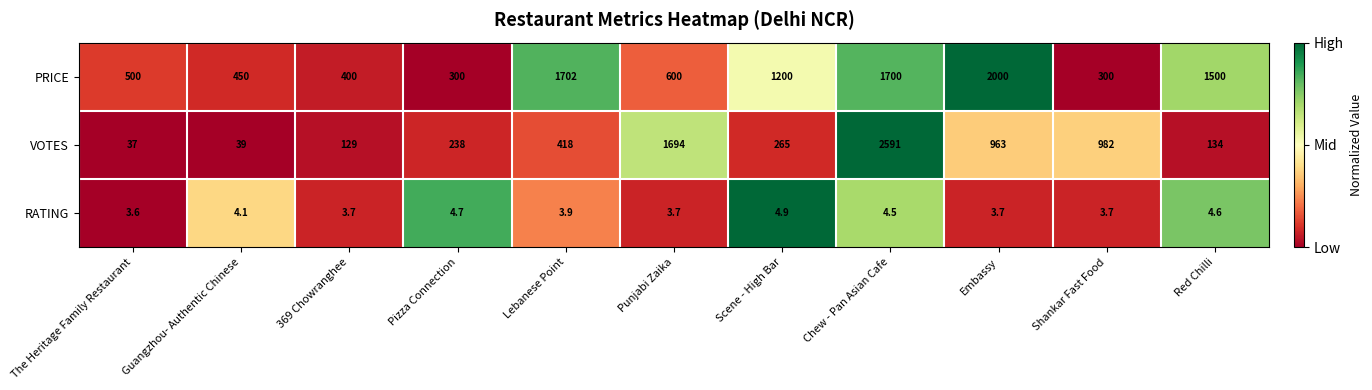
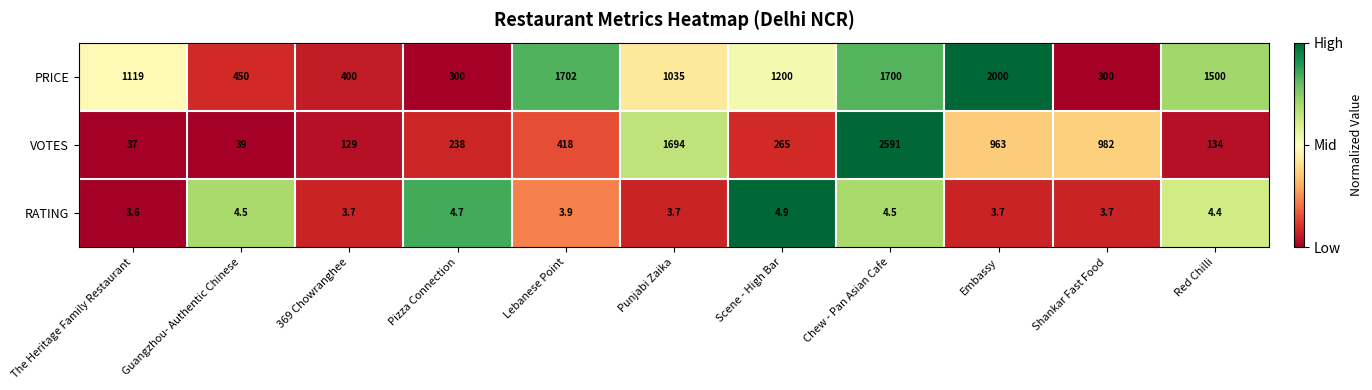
PRICE, The Heritage Family Restaurant: 500 -> 1119
PRICE, Punjabi Zaika: 600 -> 1035
RATING, Guangzhou- Authentic Chinese: 4.1 -> 4.5
RATING, Red Chilli: 4.6 -> 4.4
